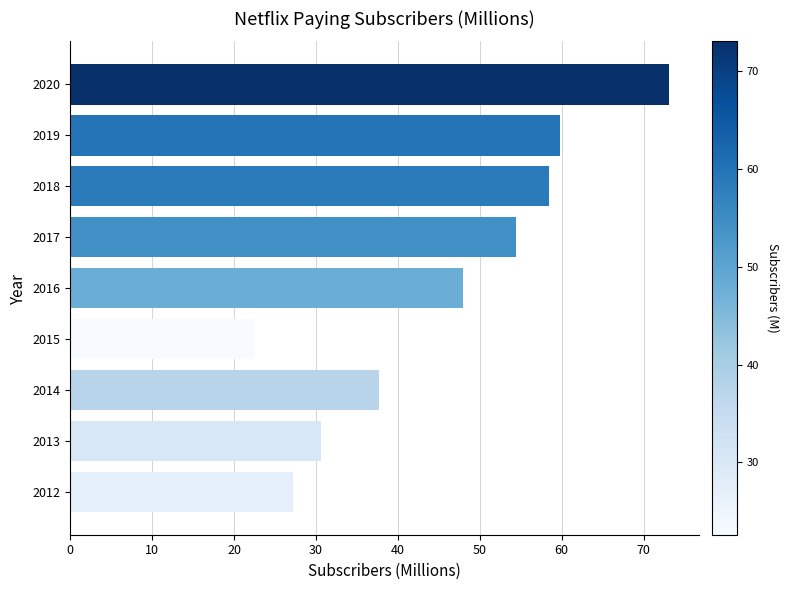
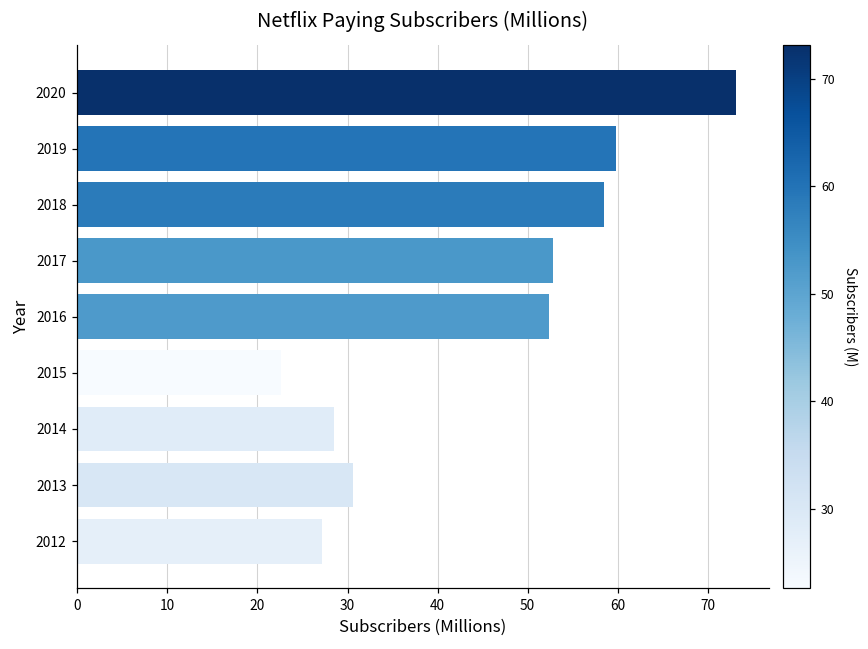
2017: 54 -> 53
2016: 48 -> 52
2014: 38 -> 29
